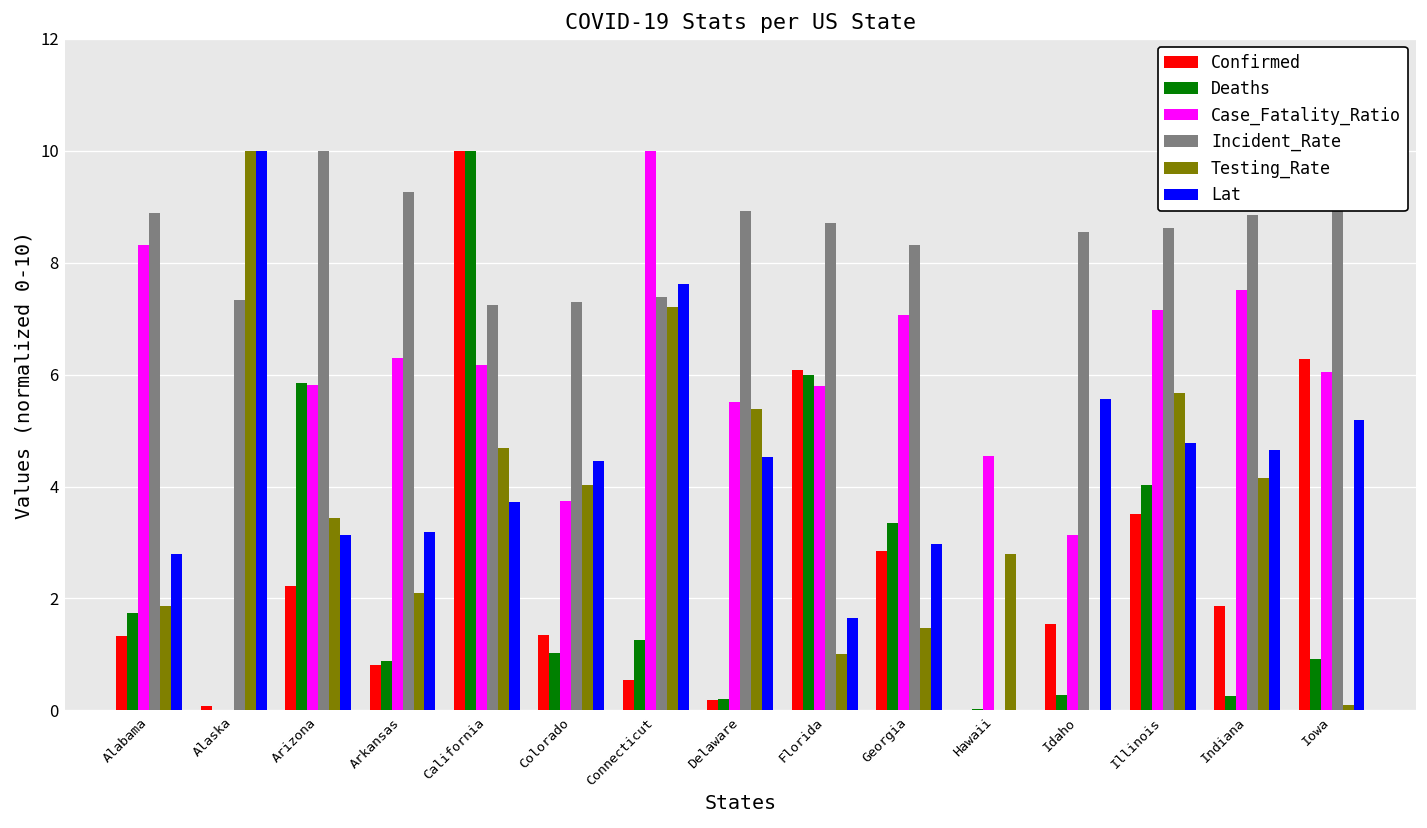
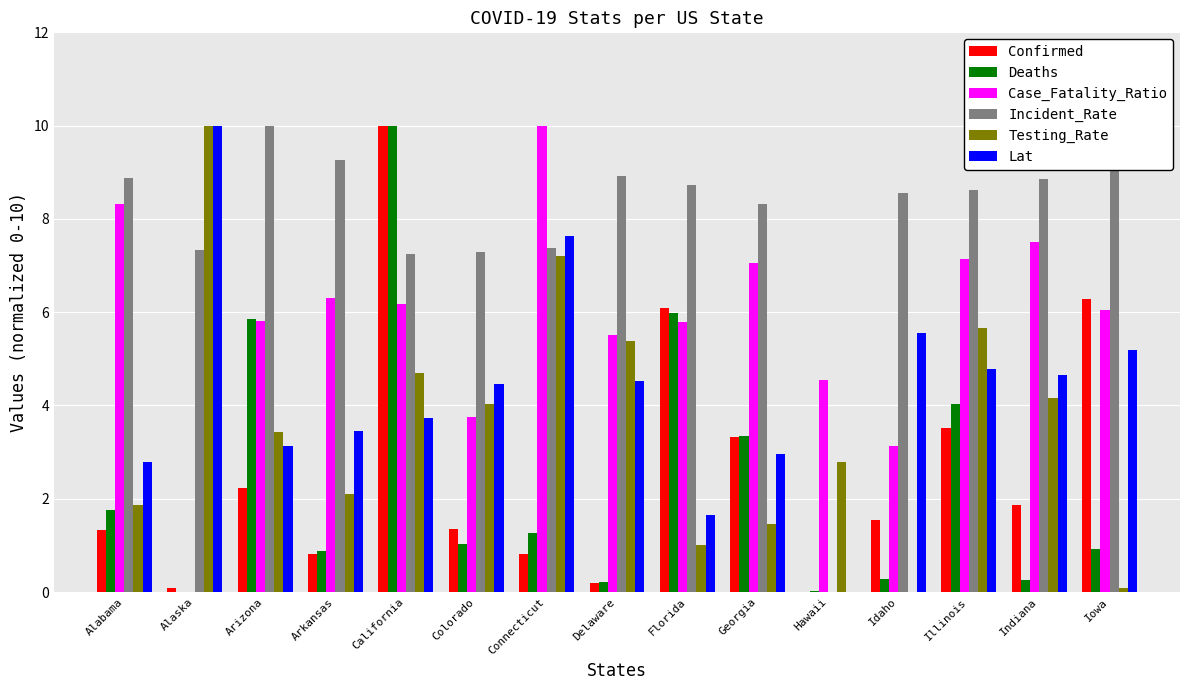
Lat, Arkansas: 3.2 -> 3.4
Confirmed, Connecticut: 0.5 -> 0.8
Confirmed, Georgia: 2.8 -> 3.3
